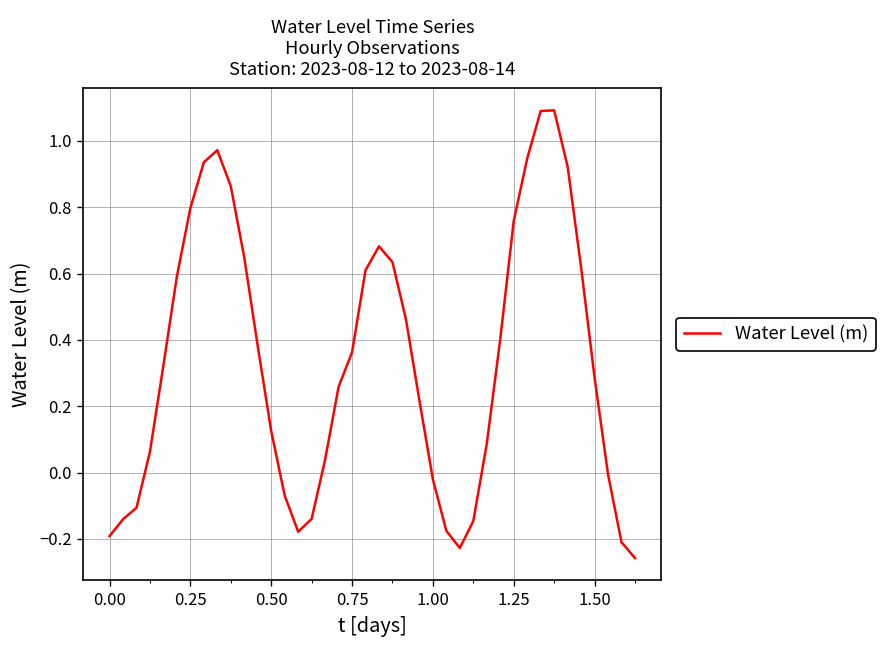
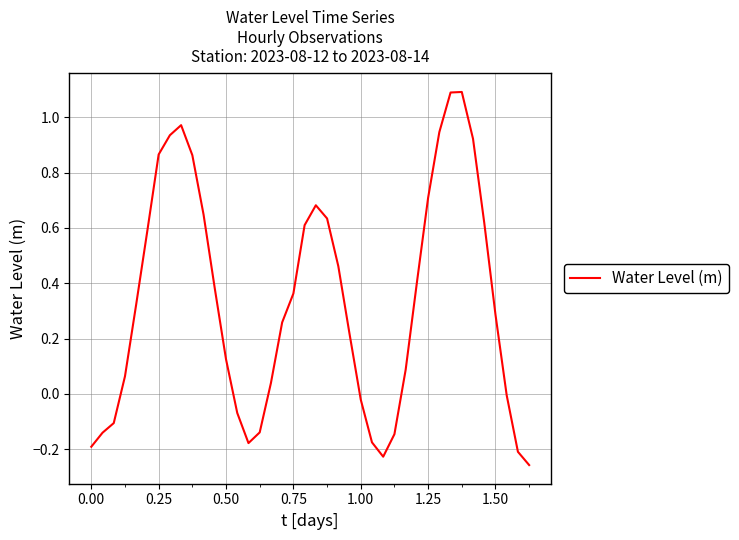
0.25: 0.80 -> 0.87
1.25: 0.76 -> 0.71
